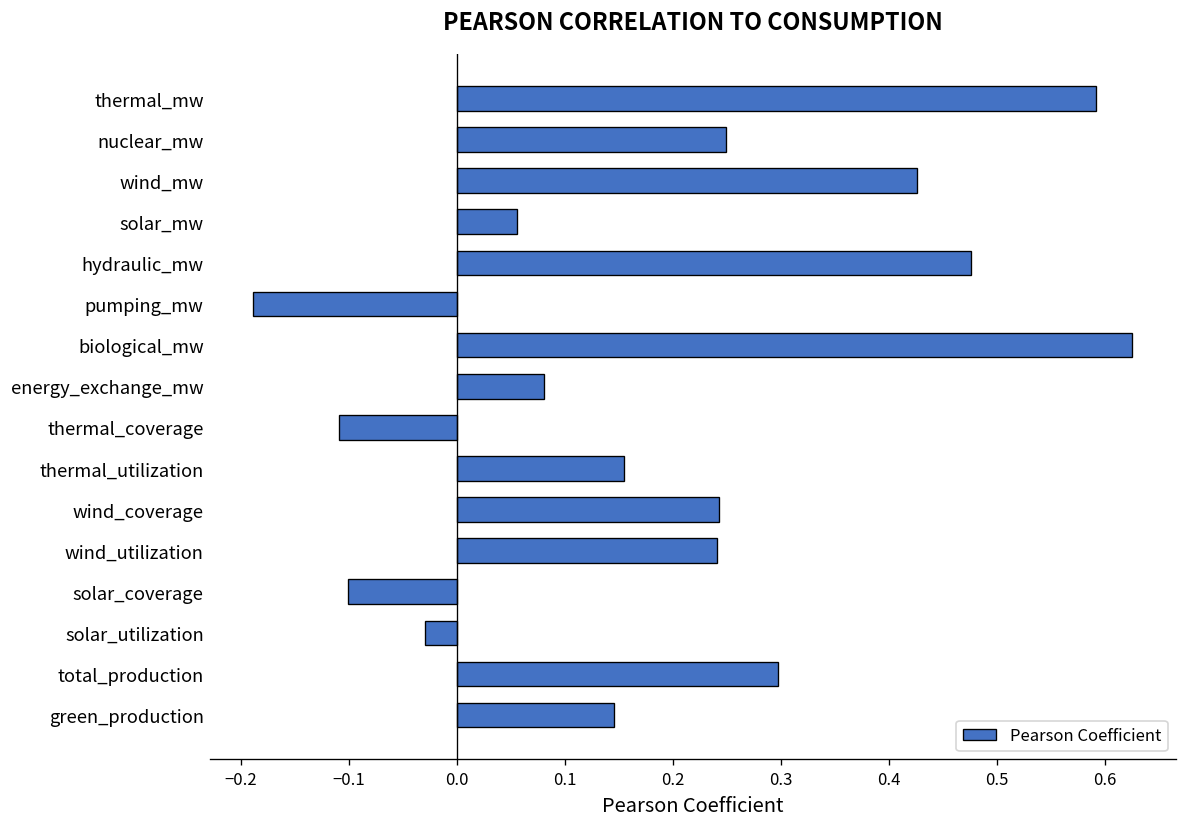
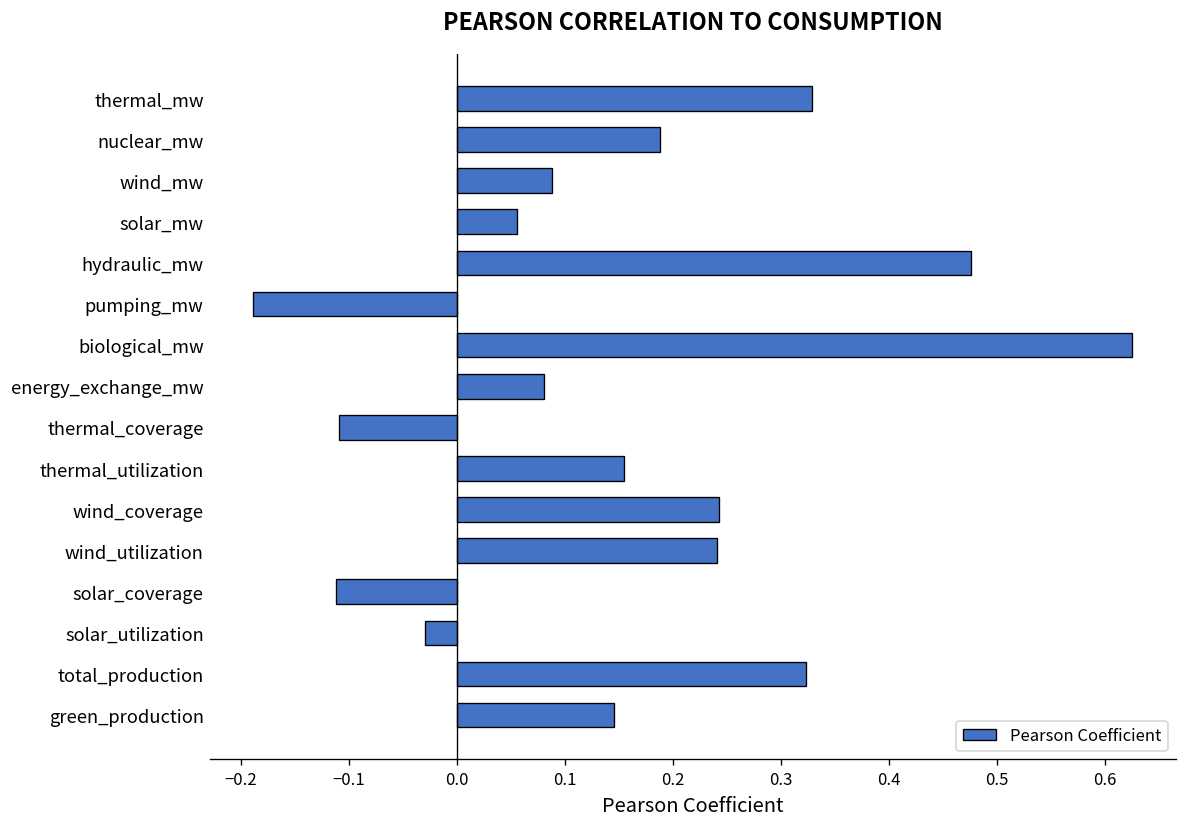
thermal_mw: 0.59 -> 0.33
nuclear_mw: 0.25 -> 0.19
wind_mw: 0.43 -> 0.09
solar_coverage: -0.10 -> -0.11
total_production: 0.30 -> 0.32
